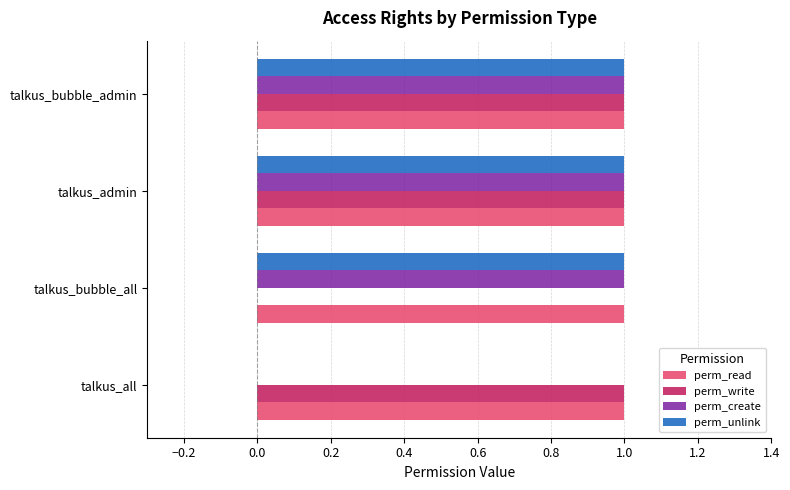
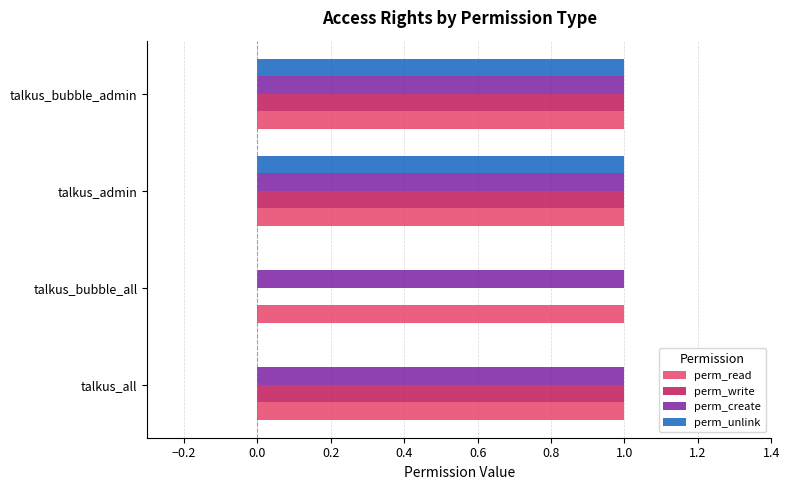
perm_unlink, talkus_bubble_all: 1 -> 0
perm_create, talkus_all: 0 -> 1
